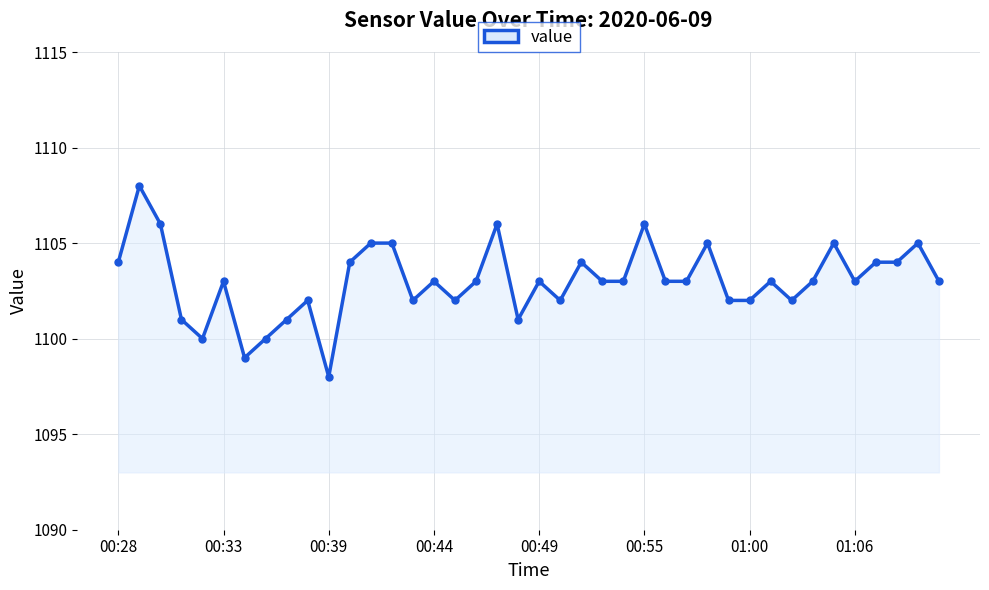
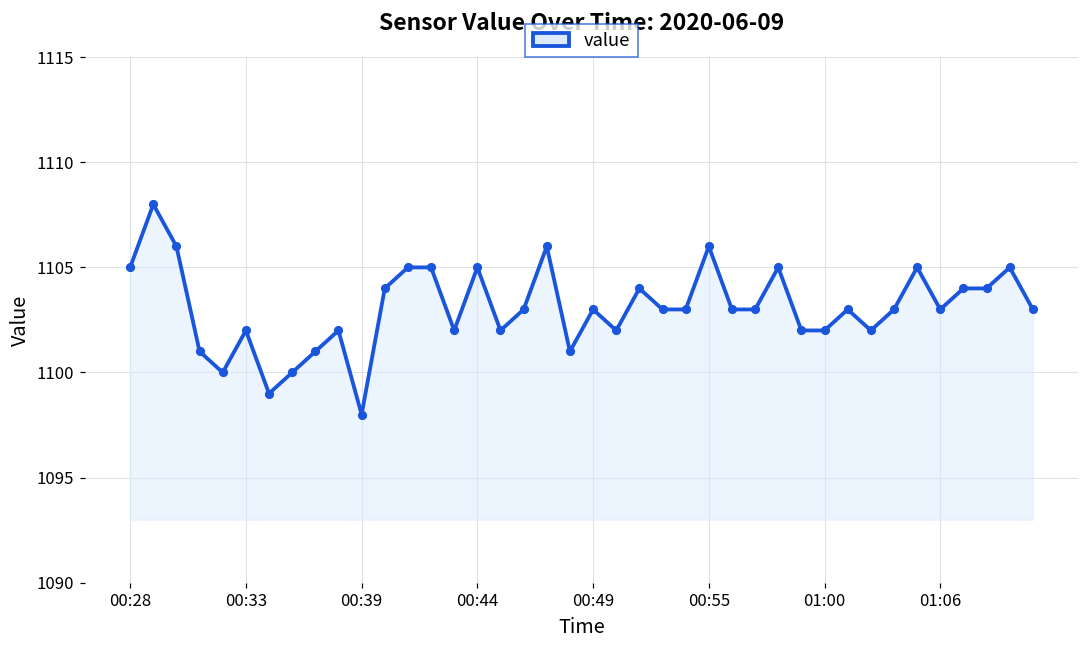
00:28: 1104 -> 1105
00:33: 1103 -> 1102
00:44: 1103 -> 1105
